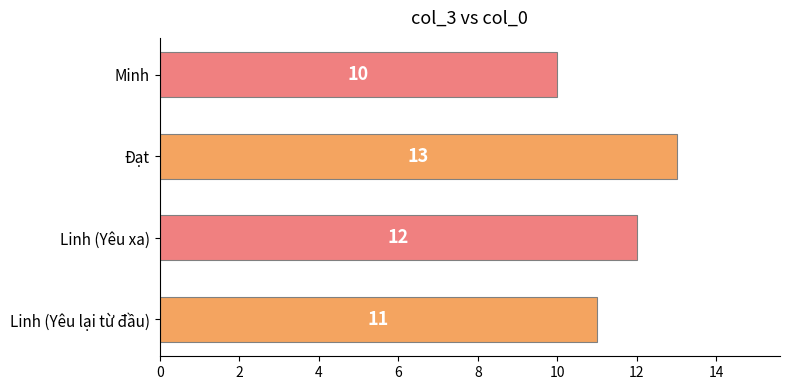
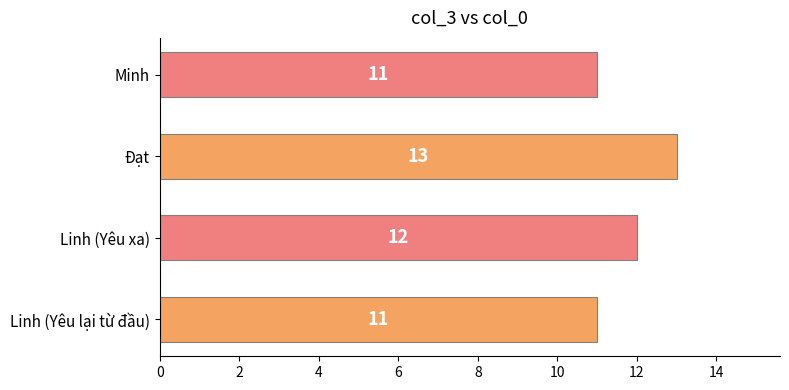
Minh: 10 -> 11
